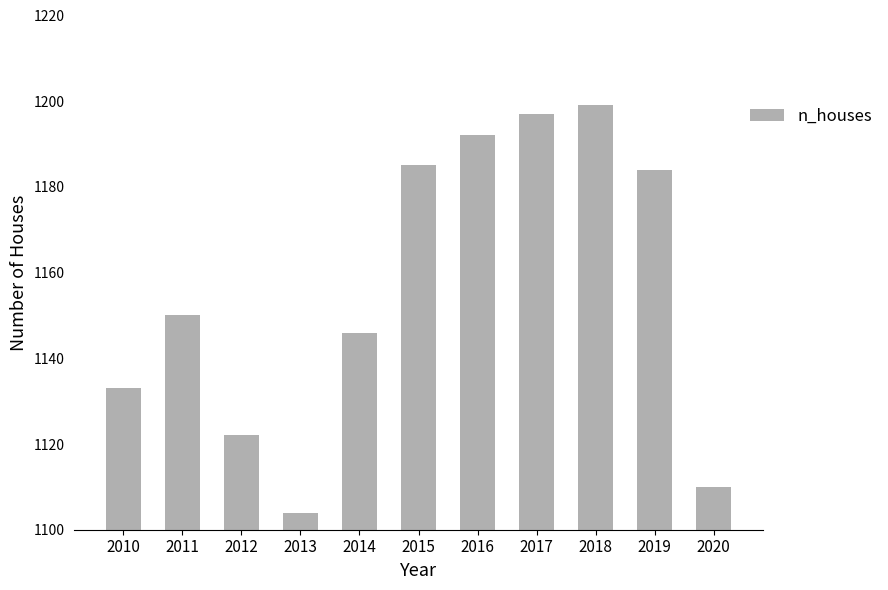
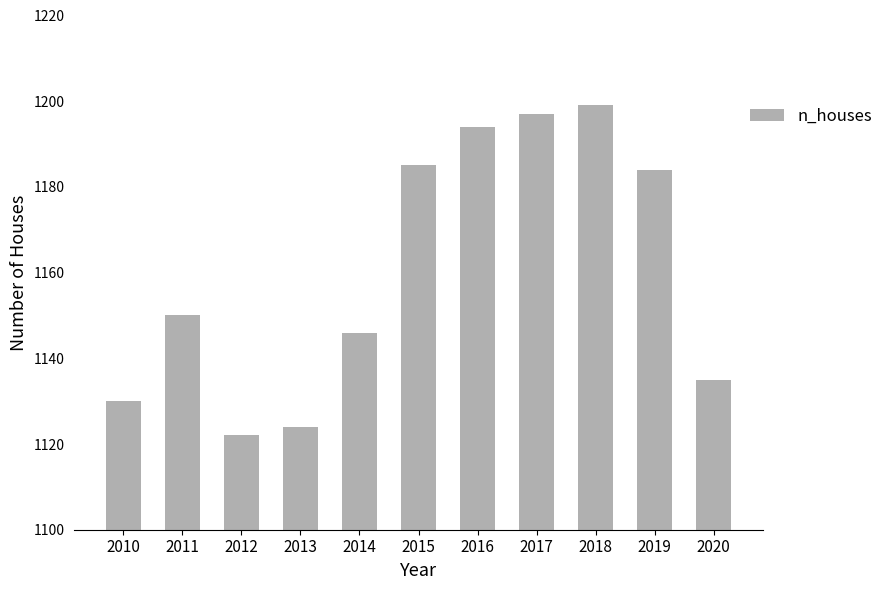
2010: 1133 -> 1130
2013: 1104 -> 1124
2016: 1192 -> 1194
2020: 1110 -> 1135
